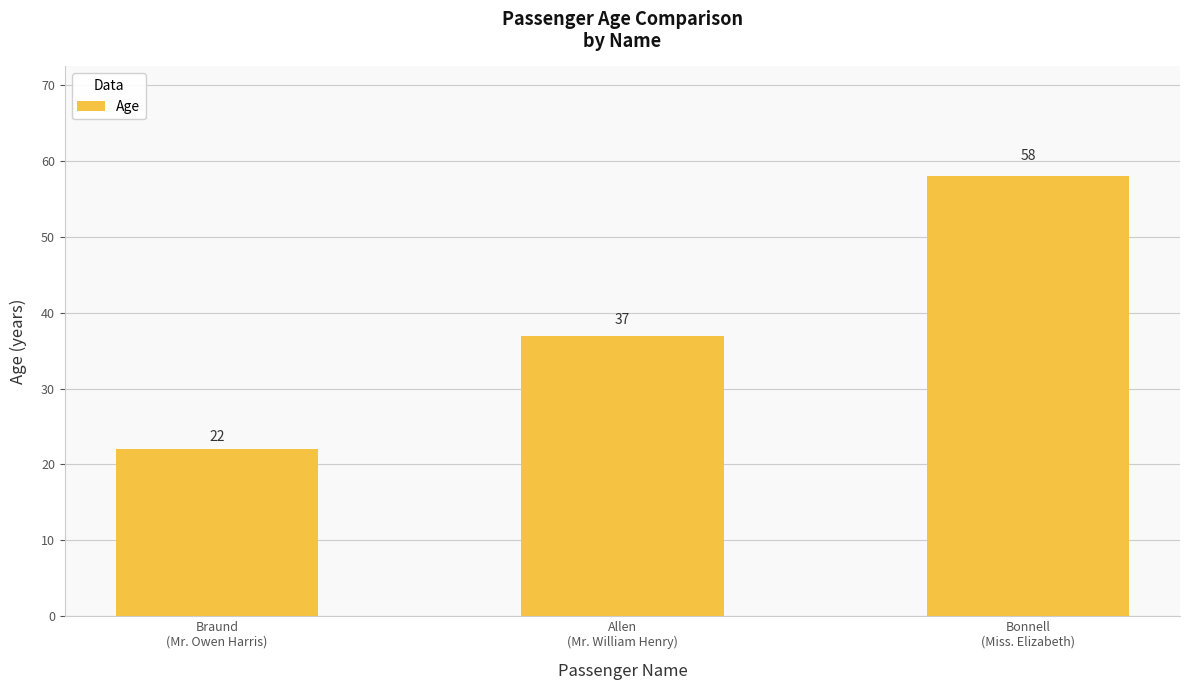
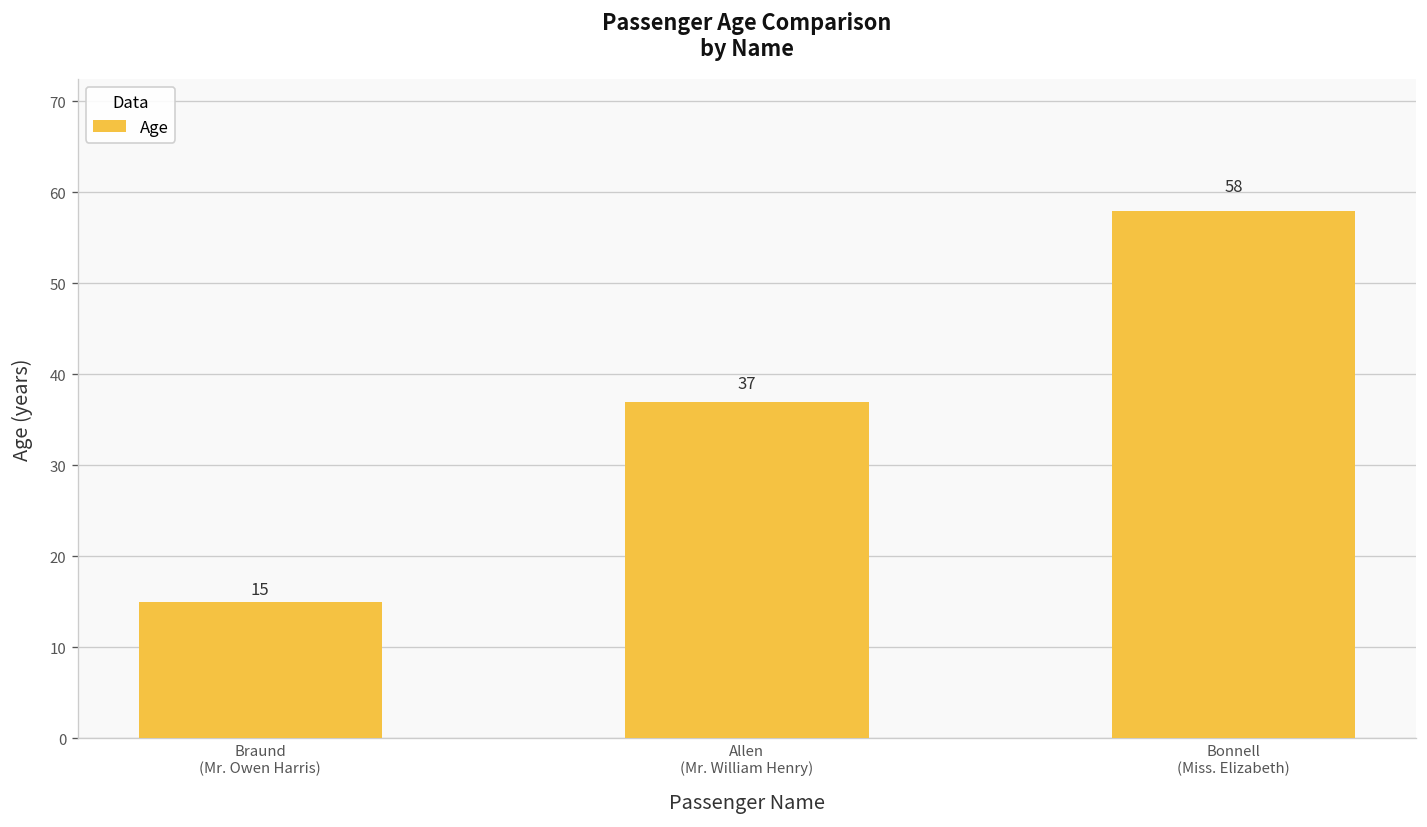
Braund (Mr. Owen Harris): 22 -> 15
